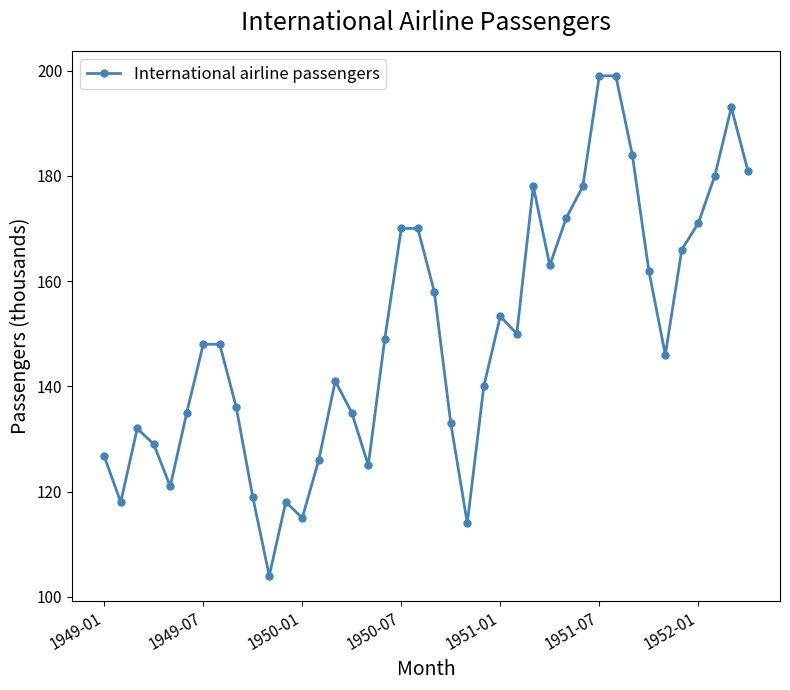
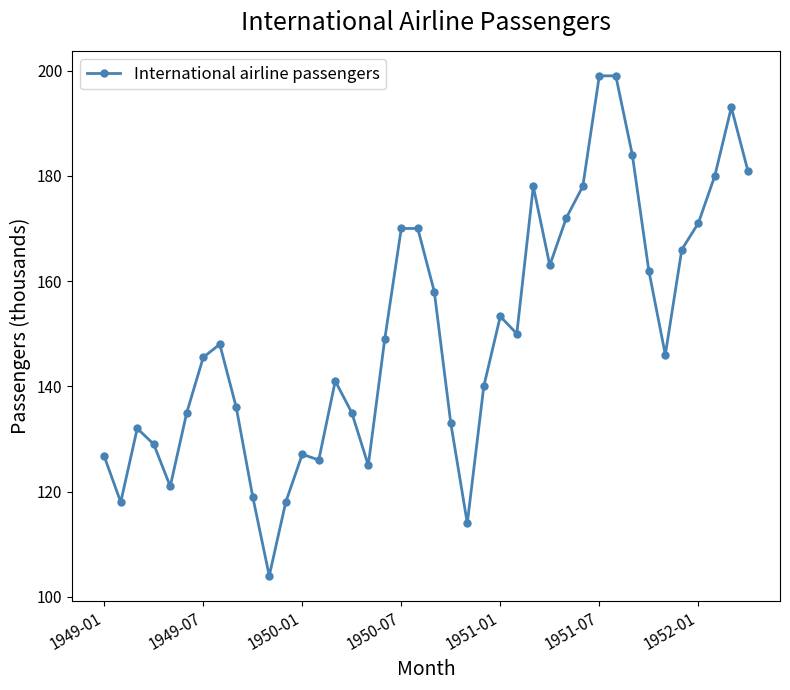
1949-07: 148 -> 146
1950-01: 115 -> 127
